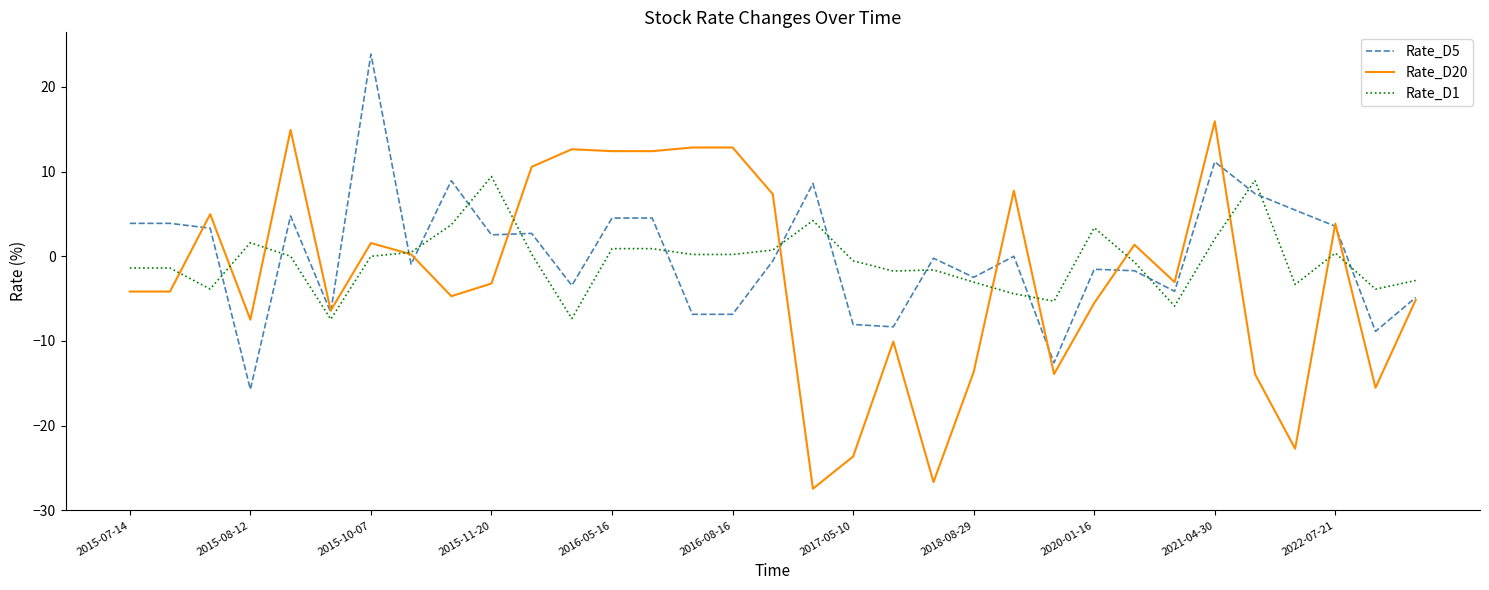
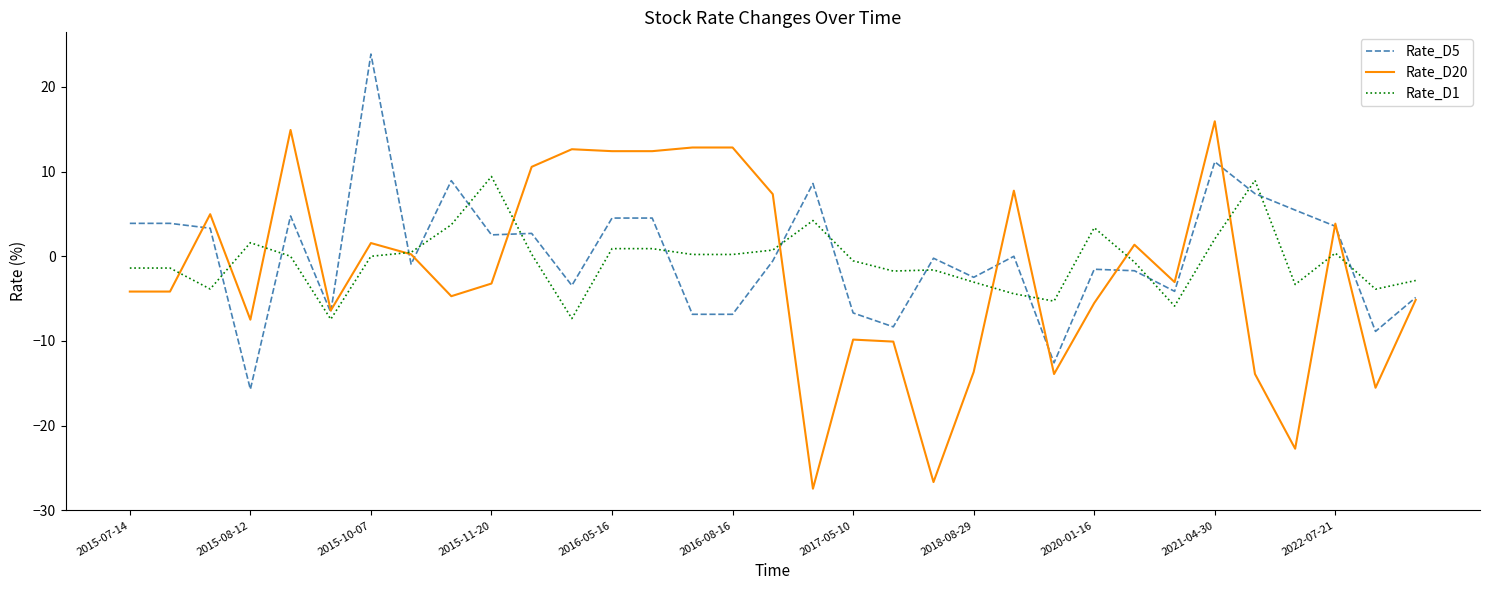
Rate_D5, 2017-05-10: -8 -> -7
Rate_D20, 2017-05-10: -24 -> -10
